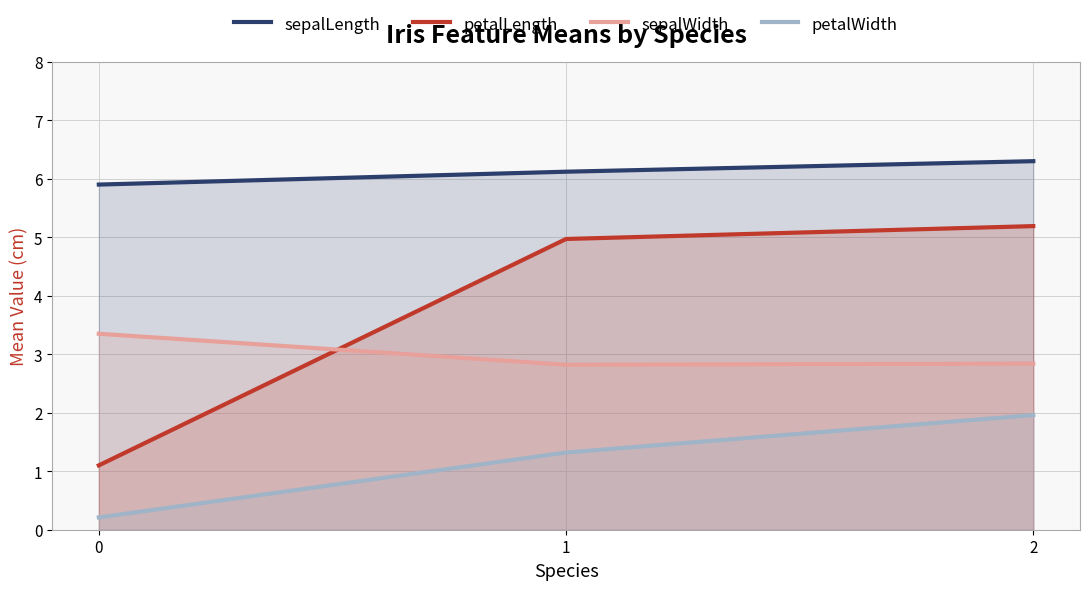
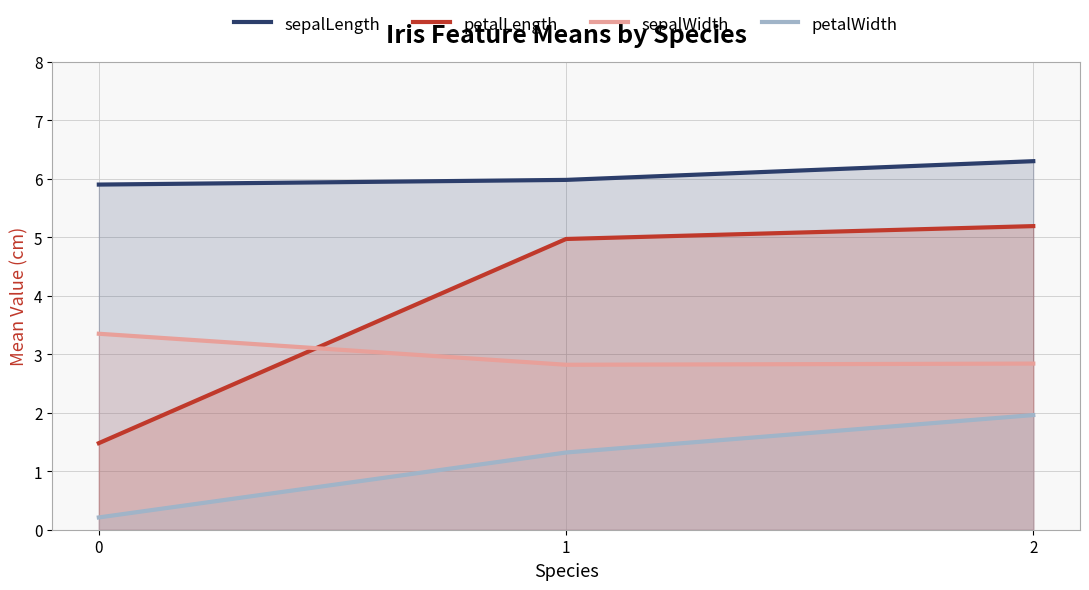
petalLength, 0: 1.1 -> 1.5
sepalLength, 1: 6.1 -> 6.0
